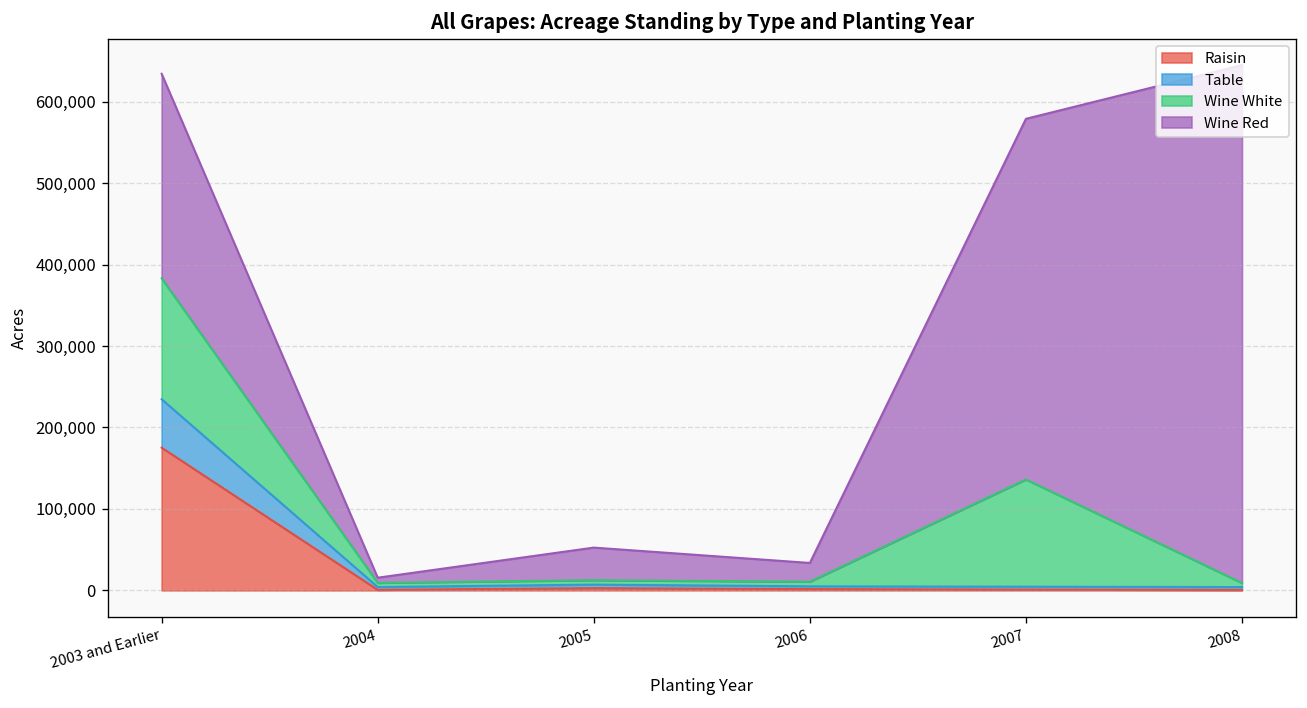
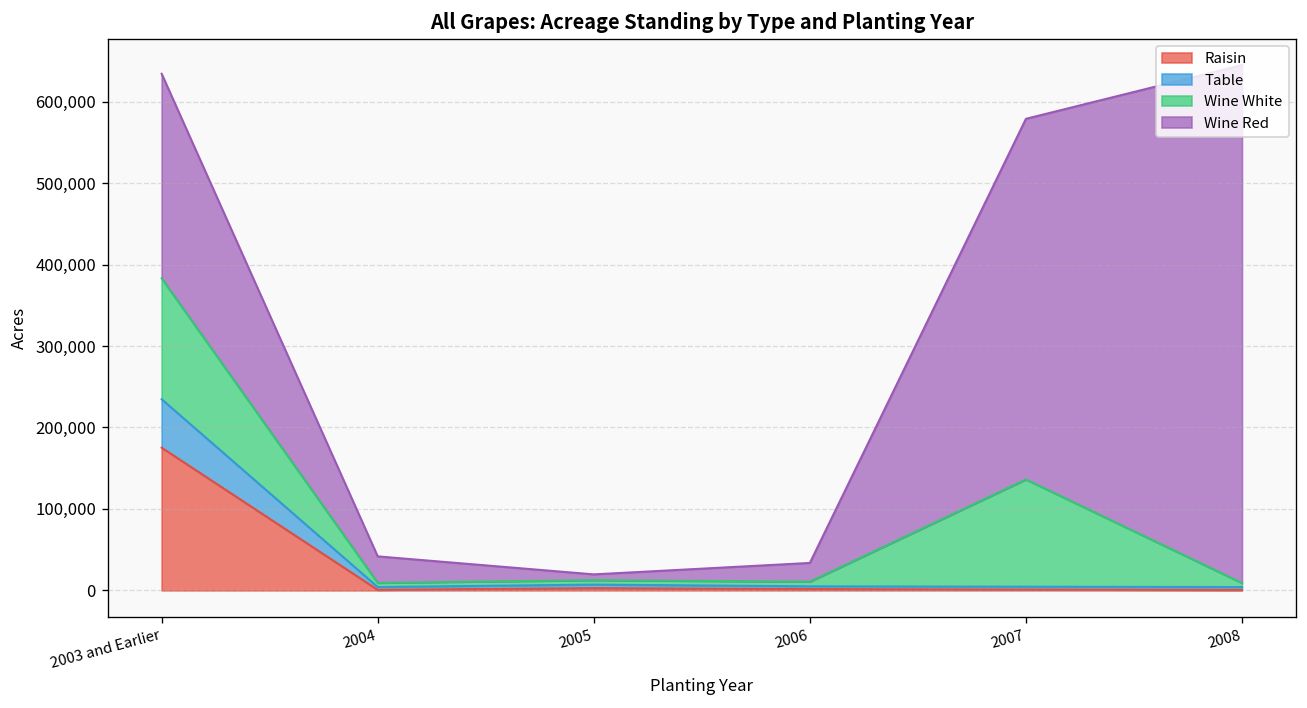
Wine Red, 2004: 10,000 -> 30,000
Wine Red, 2005: 40,000 -> 10,000
